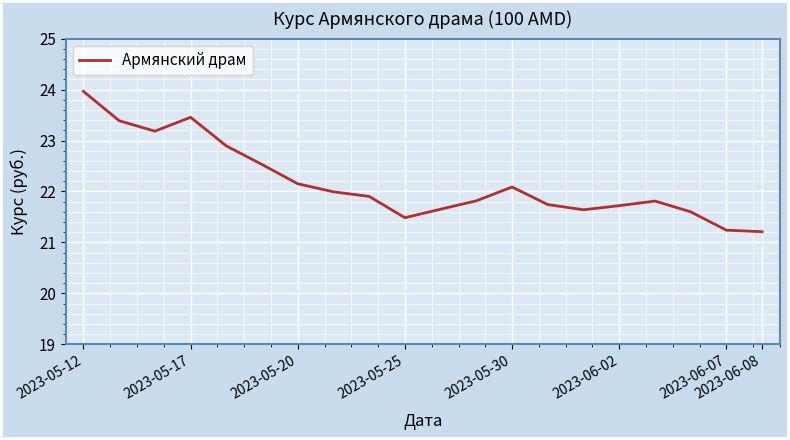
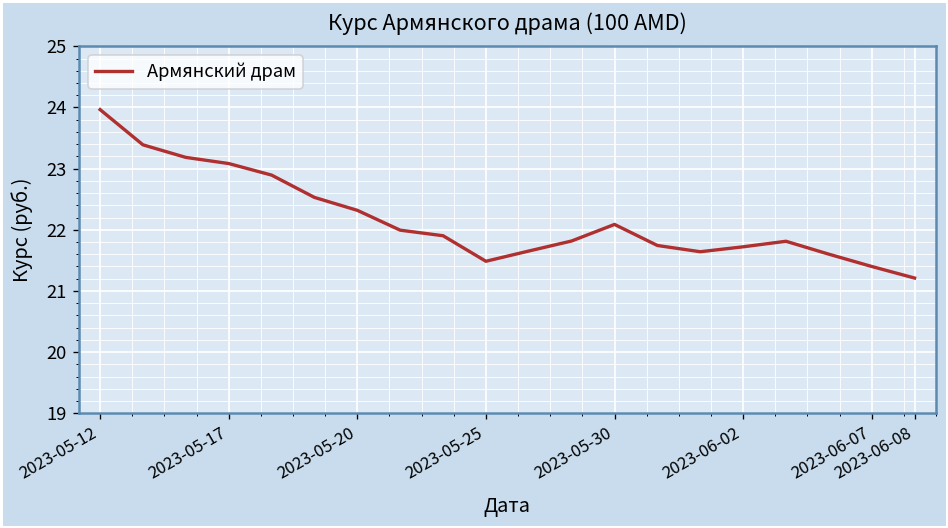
2023-05-17: 23.5 -> 23.1
2023-05-20: 22.2 -> 22.3
2023-06-07: 21.2 -> 21.4
